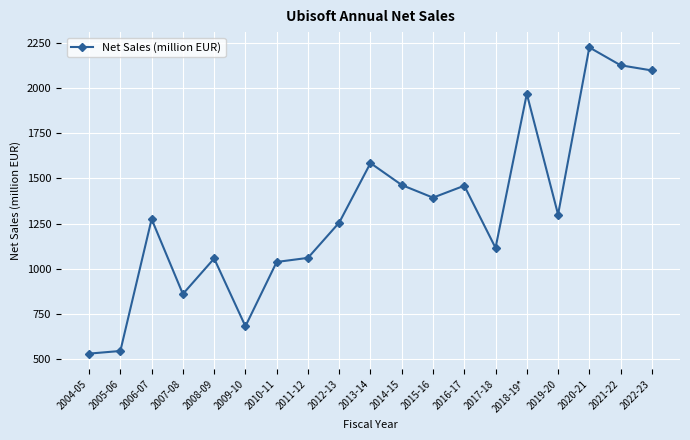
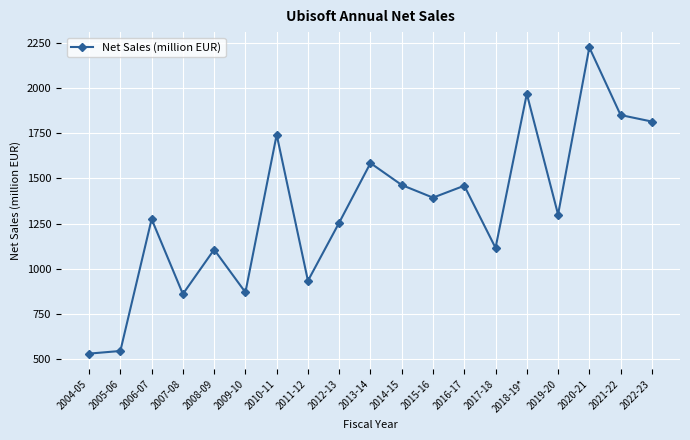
2008-09: 1060 -> 1110
2009-10: 680 -> 870
2010-11: 1040 -> 1740
2011-12: 1060 -> 930
2021-22: 2130 -> 1850
2022-23: 2100 -> 1810
